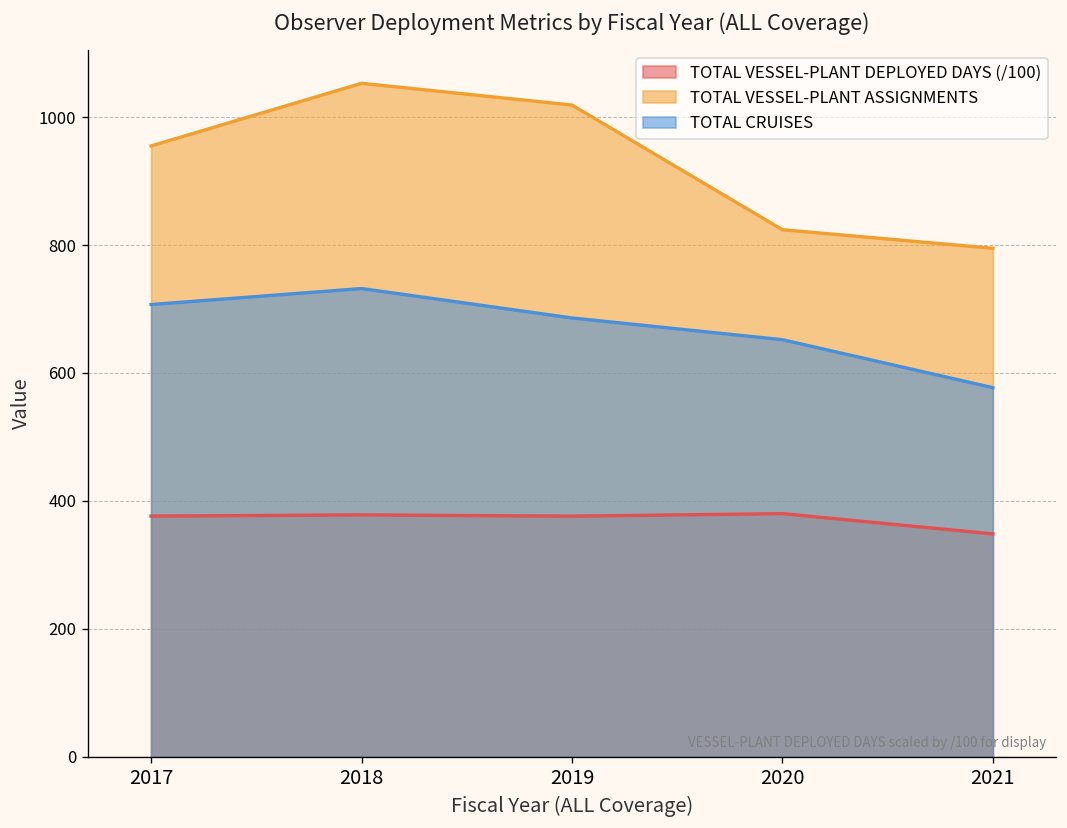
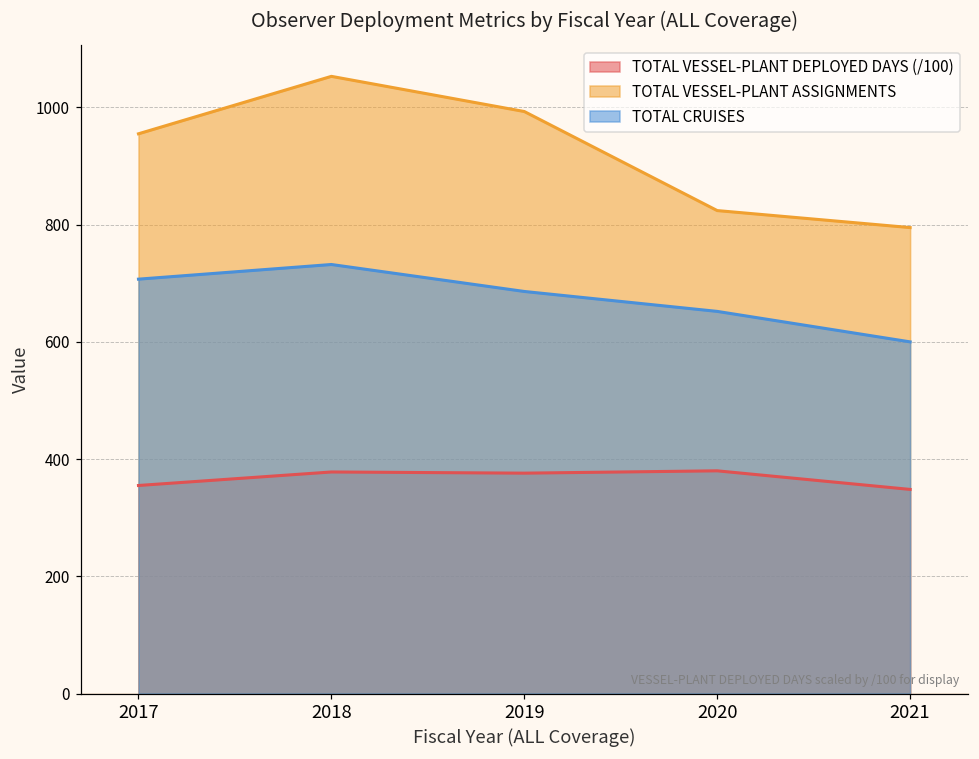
TOTAL VESSEL-PLANT DEPLOYED DAYS (/100), 2017: 380 -> 350
TOTAL VESSEL-PLANT ASSIGNMENTS, 2019: 1020 -> 990
TOTAL CRUISES, 2021: 580 -> 600
